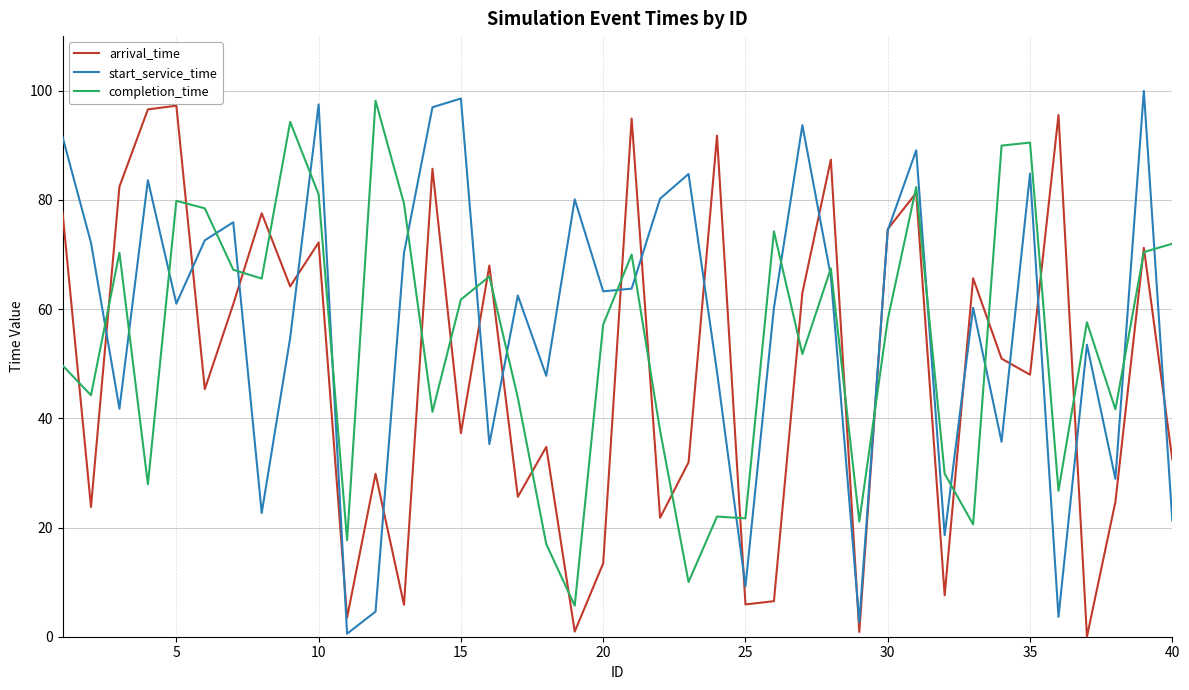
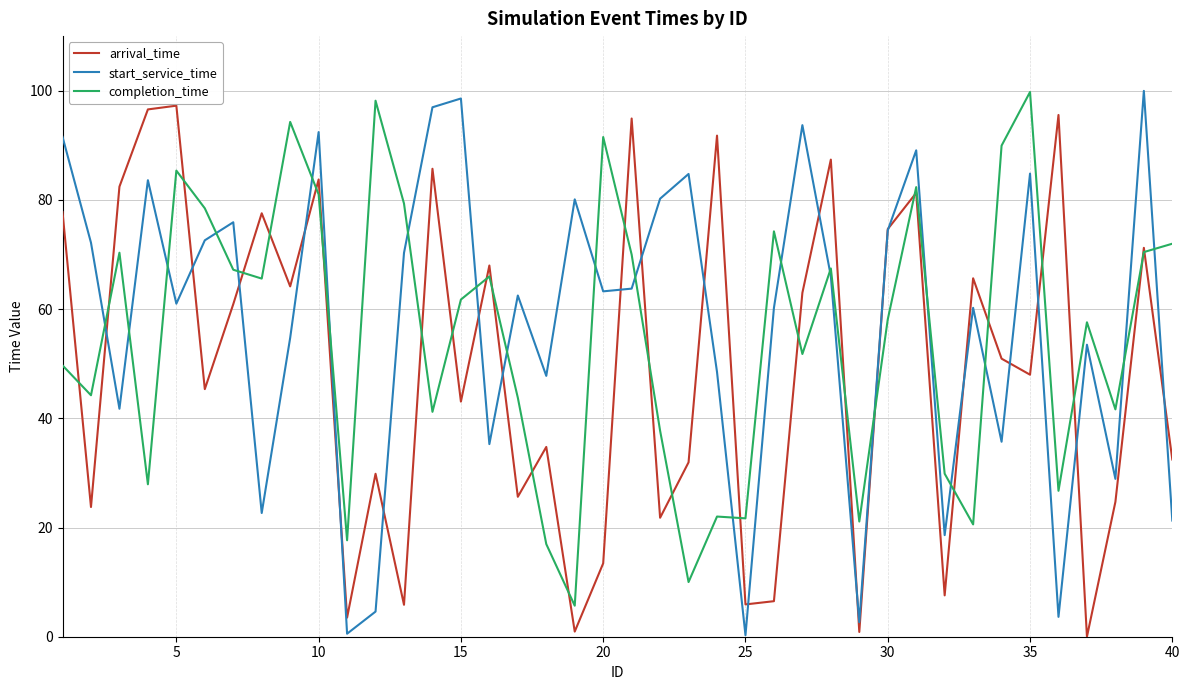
completion_time, 5: 80 -> 85
arrival_time, 10: 72 -> 84
start_service_time, 10: 97 -> 92
arrival_time, 15: 37 -> 43
completion_time, 20: 57 -> 92
start_service_time, 25: 9 -> 0
completion_time, 35: 91 -> 100
